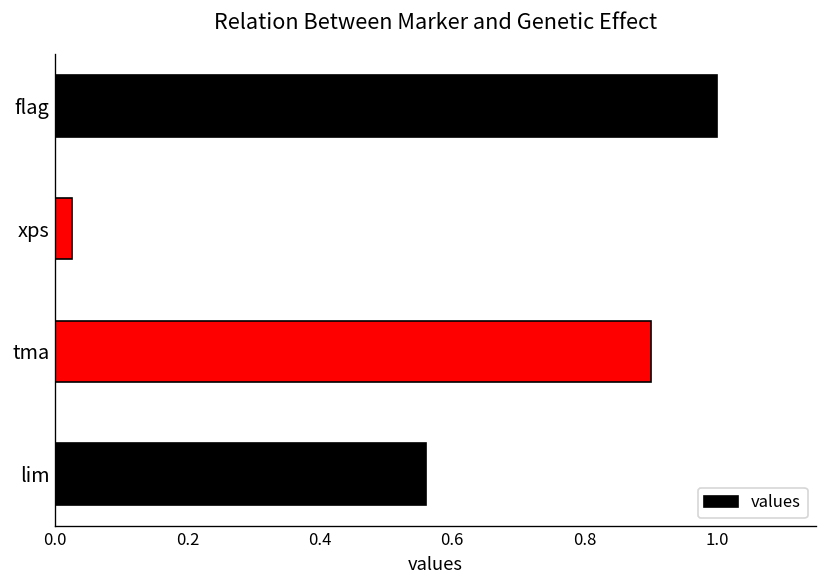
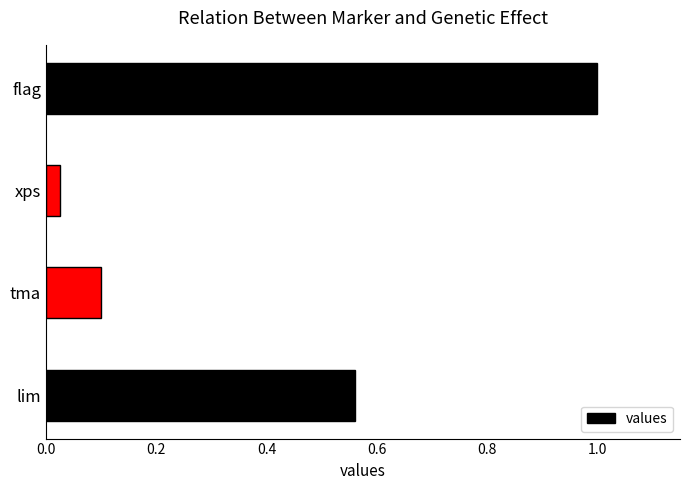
tma: 0.9 -> 0.1
